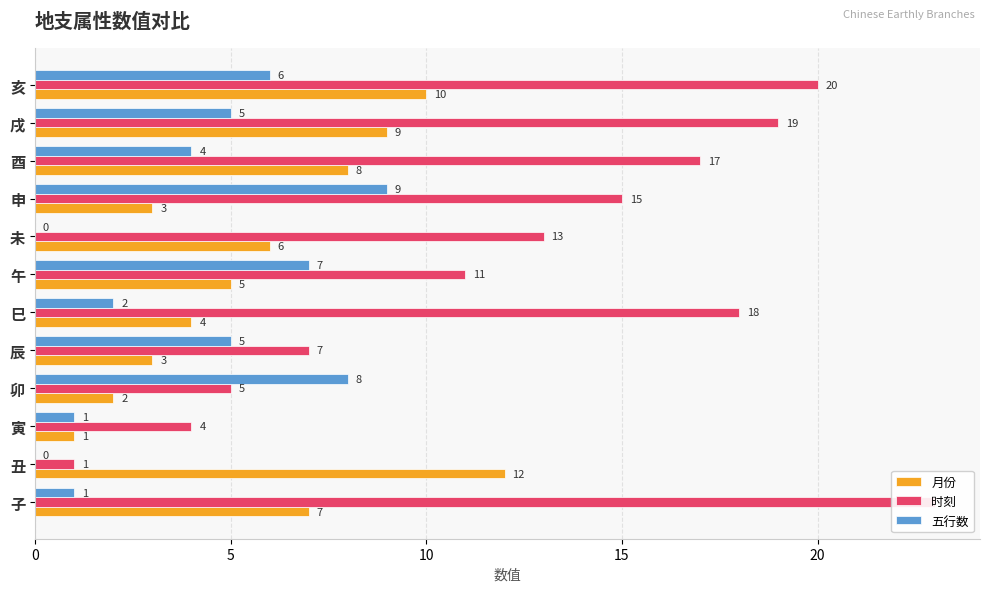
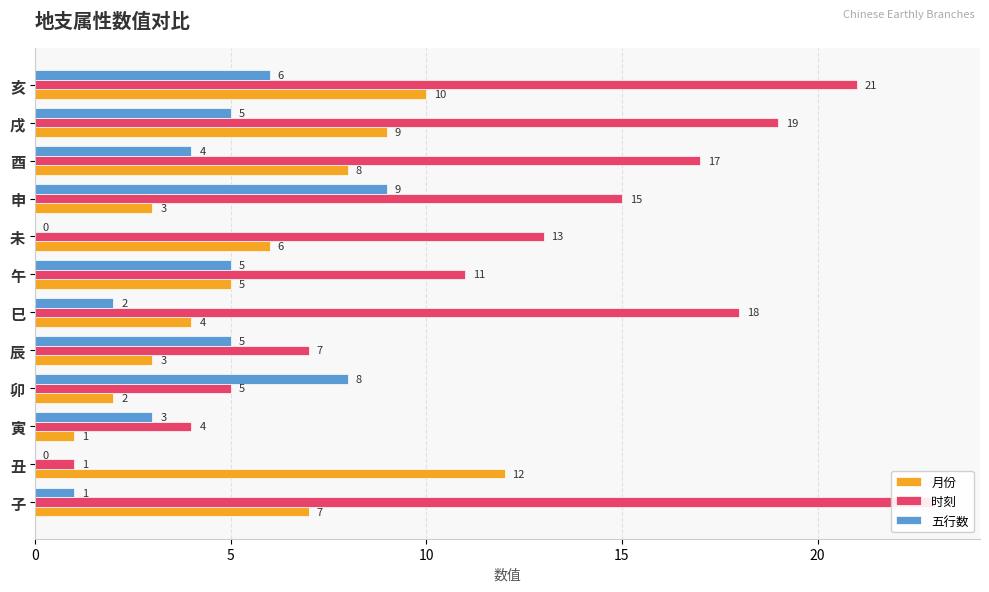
时刻, 亥: 20 -> 21
五行数, 午: 7 -> 5
五行数, 寅: 1 -> 3
